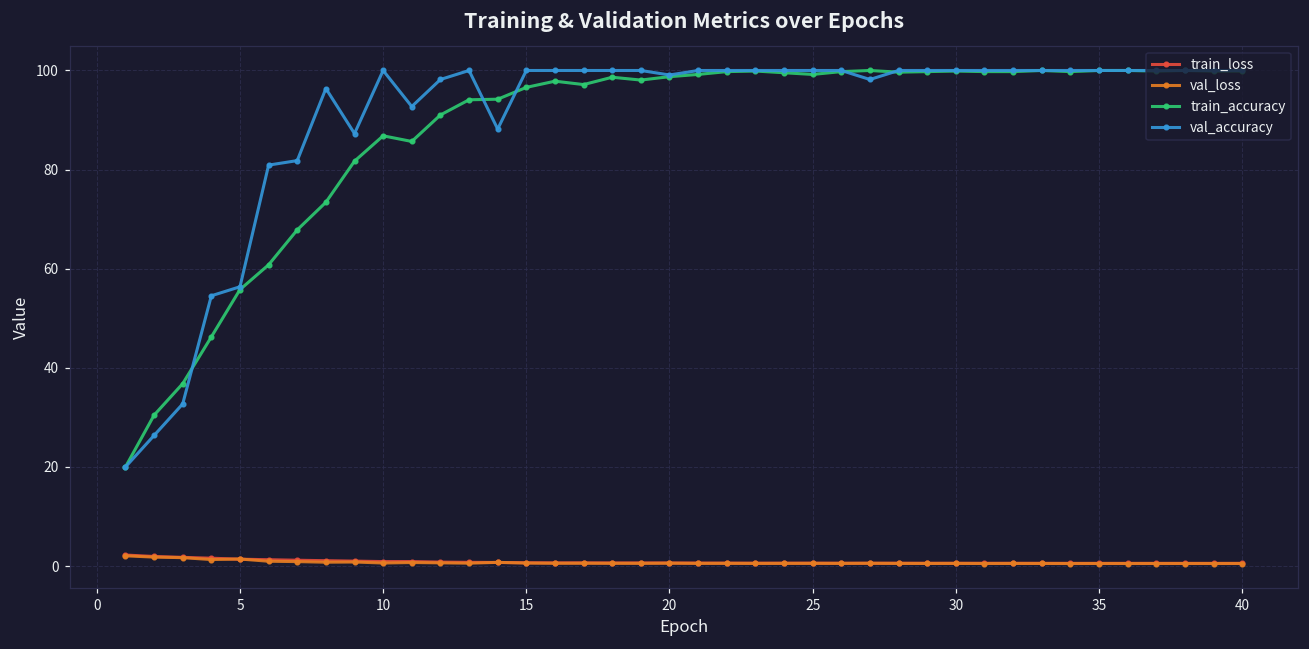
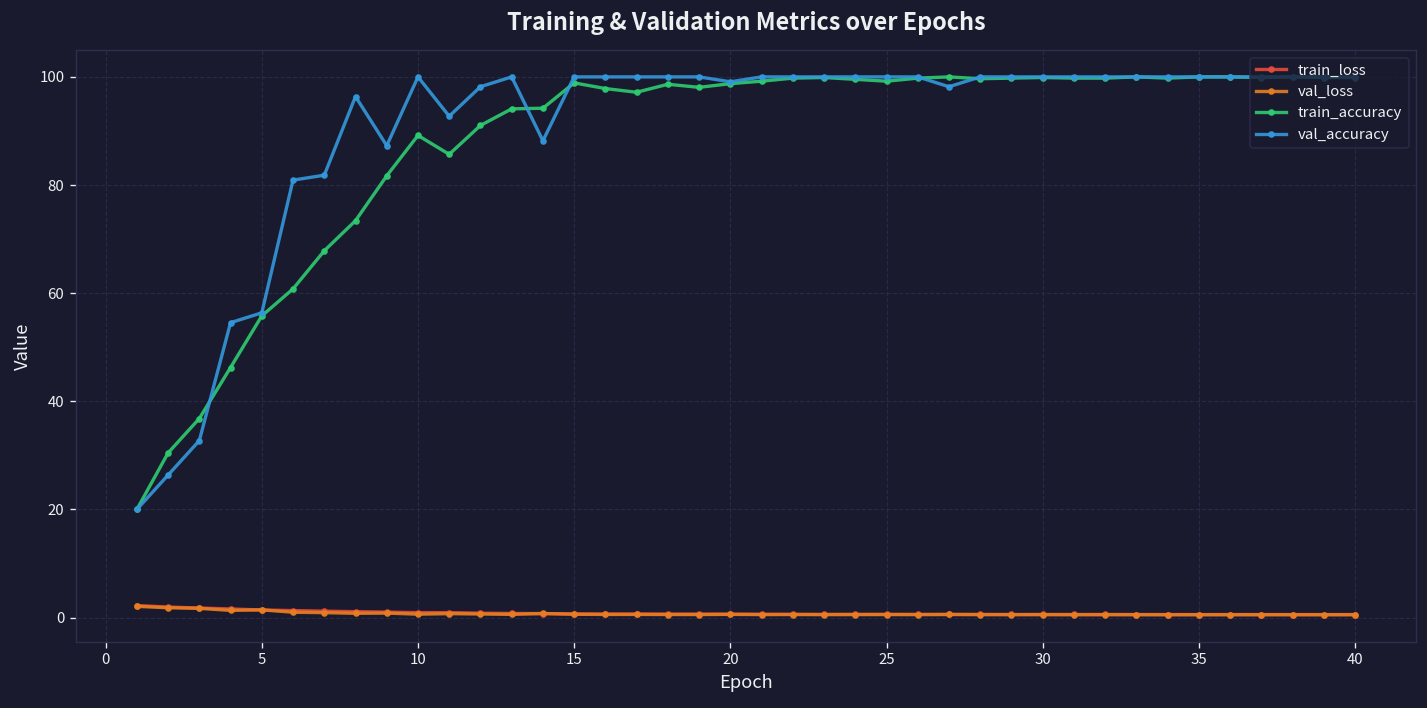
train_accuracy, 10: 87 -> 89
train_accuracy, 15: 97 -> 99
